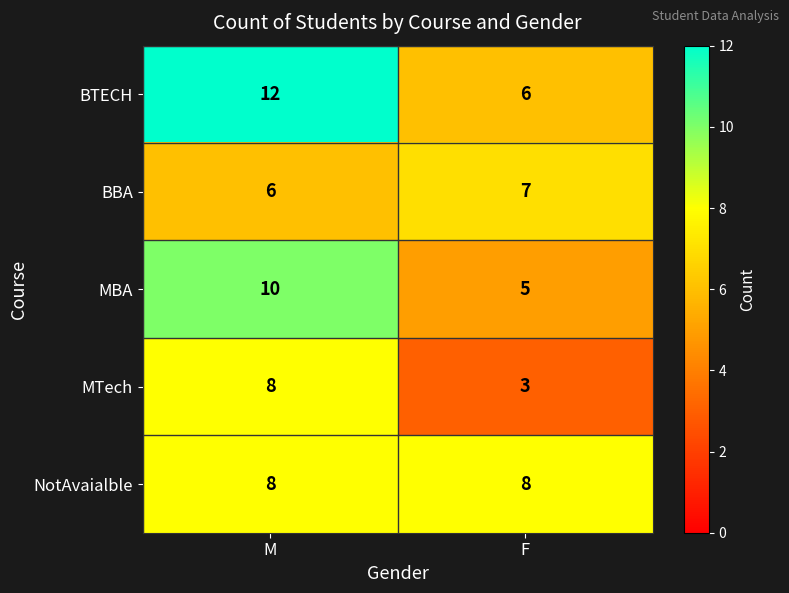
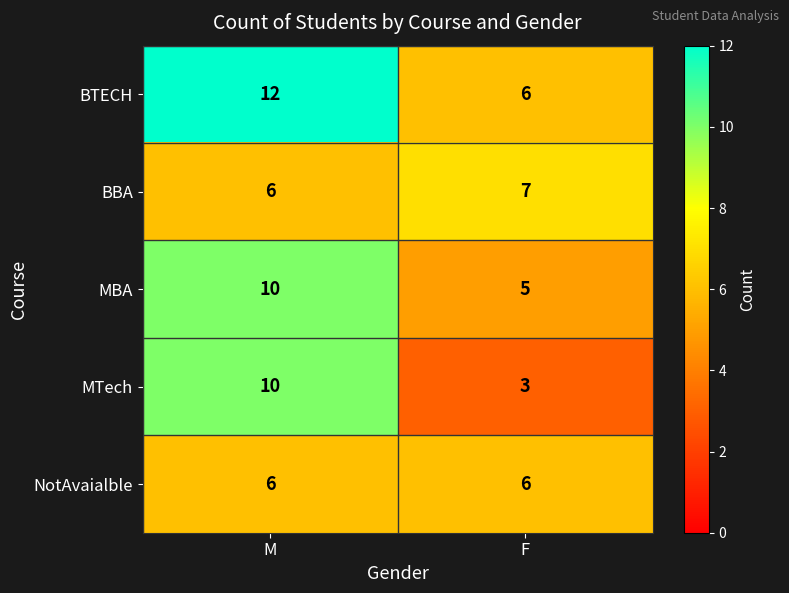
MTech, M: 8 -> 10
NotAvaialble, M: 8 -> 6
NotAvaialble, F: 8 -> 6
